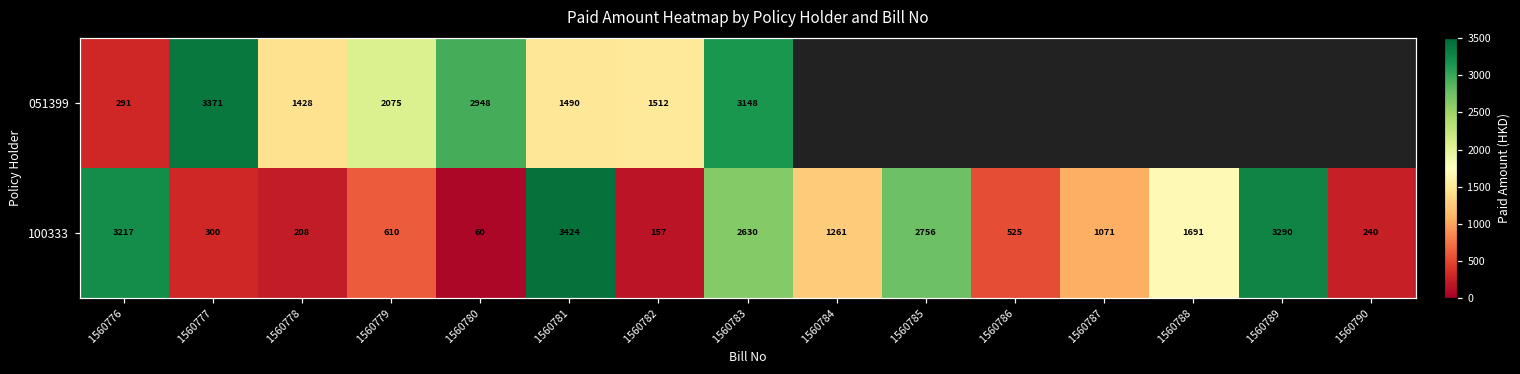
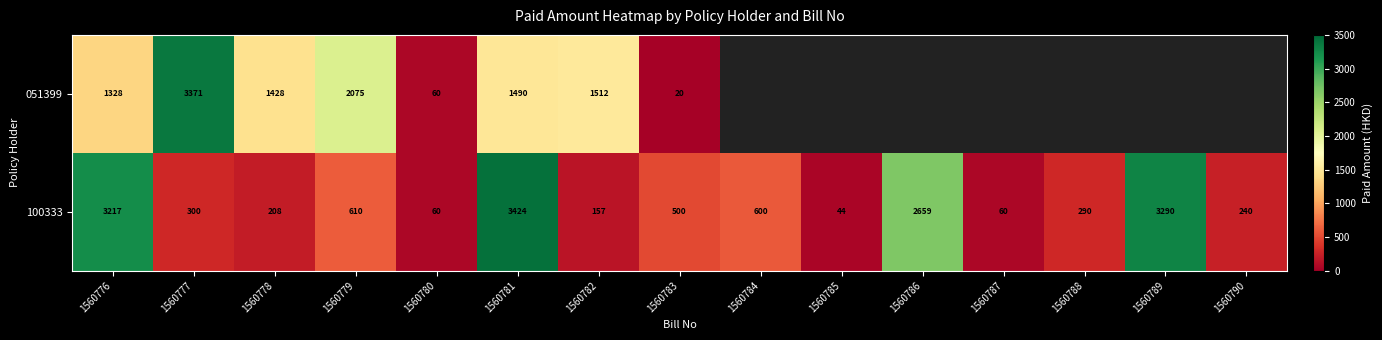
051399, 1560776: 291 -> 1328
051399, 1560780: 2948 -> 60
051399, 1560783: 3148 -> 20
100333, 1560783: 2630 -> 500
100333, 1560784: 1261 -> 600
100333, 1560785: 2756 -> 44
100333, 1560786: 525 -> 2659
100333, 1560787: 1071 -> 60
100333, 1560788: 1691 -> 290
